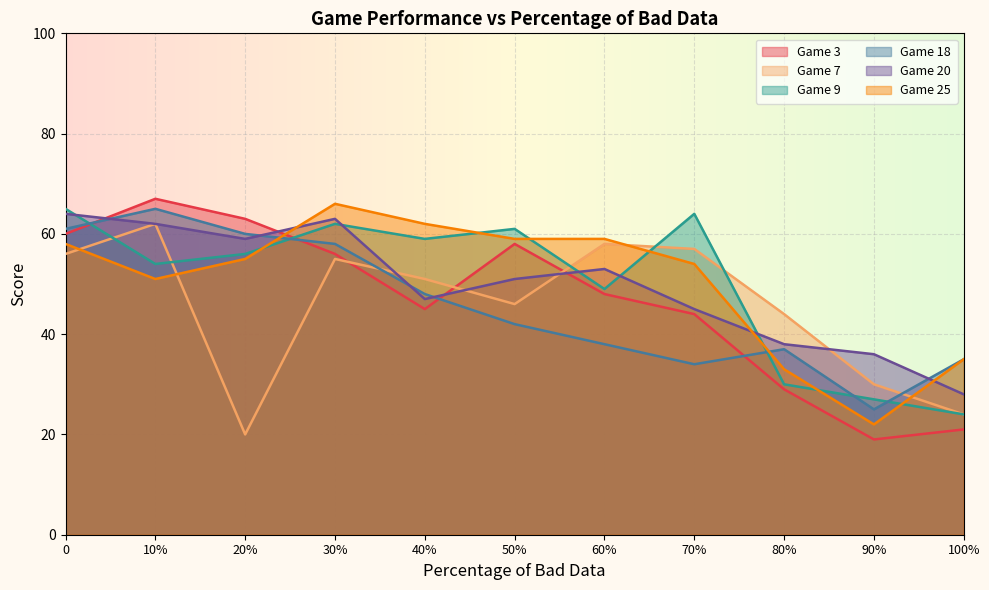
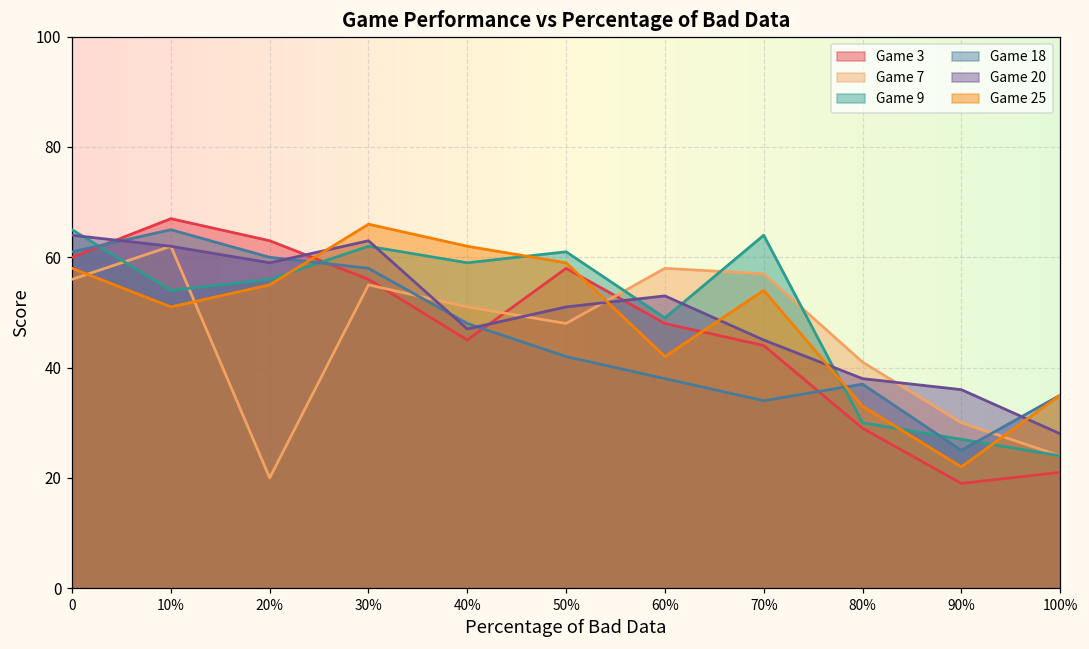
Game 7, 50%: 46 -> 48
Game 25, 60%: 59 -> 42
Game 7, 80%: 44 -> 41
